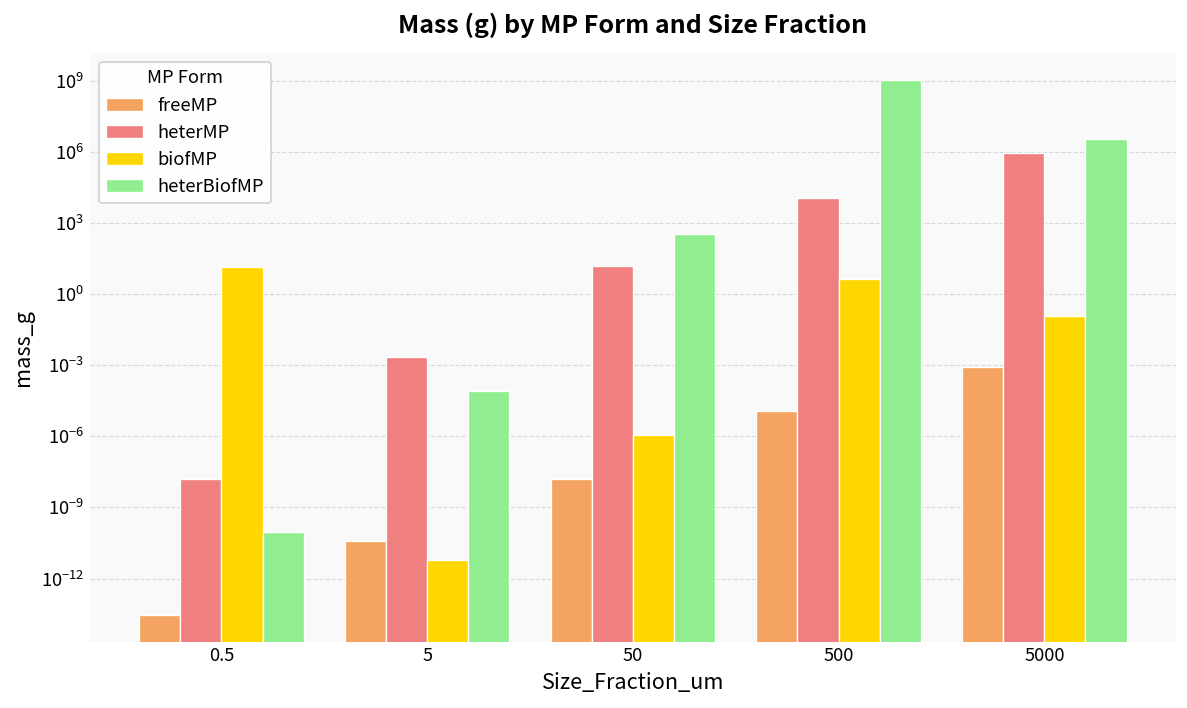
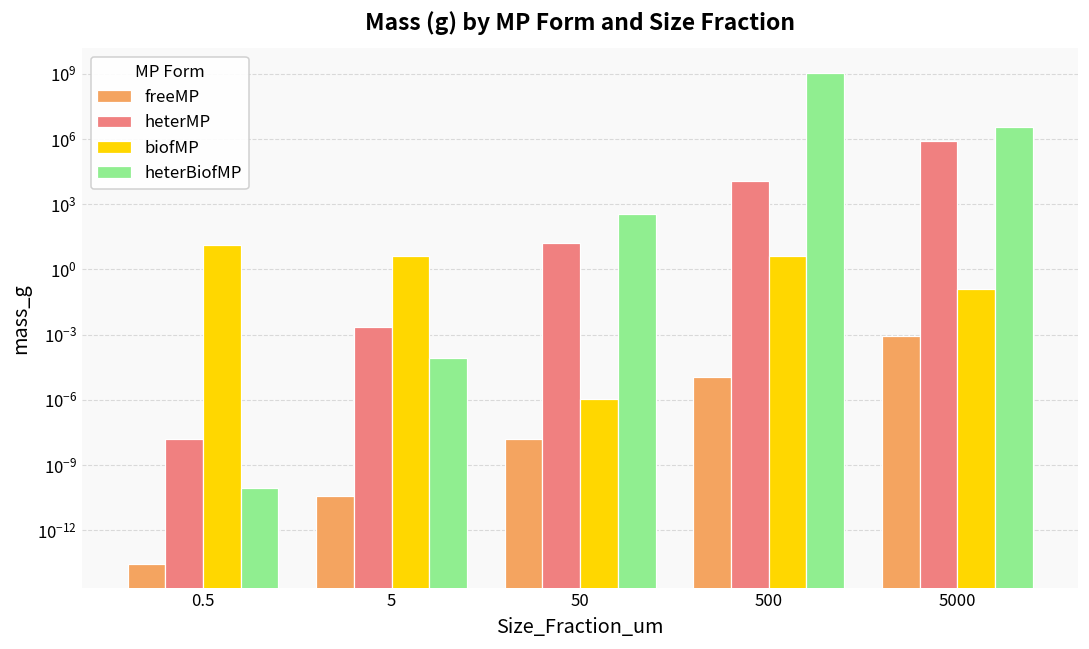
biofMP, 5: 0 -> 4
